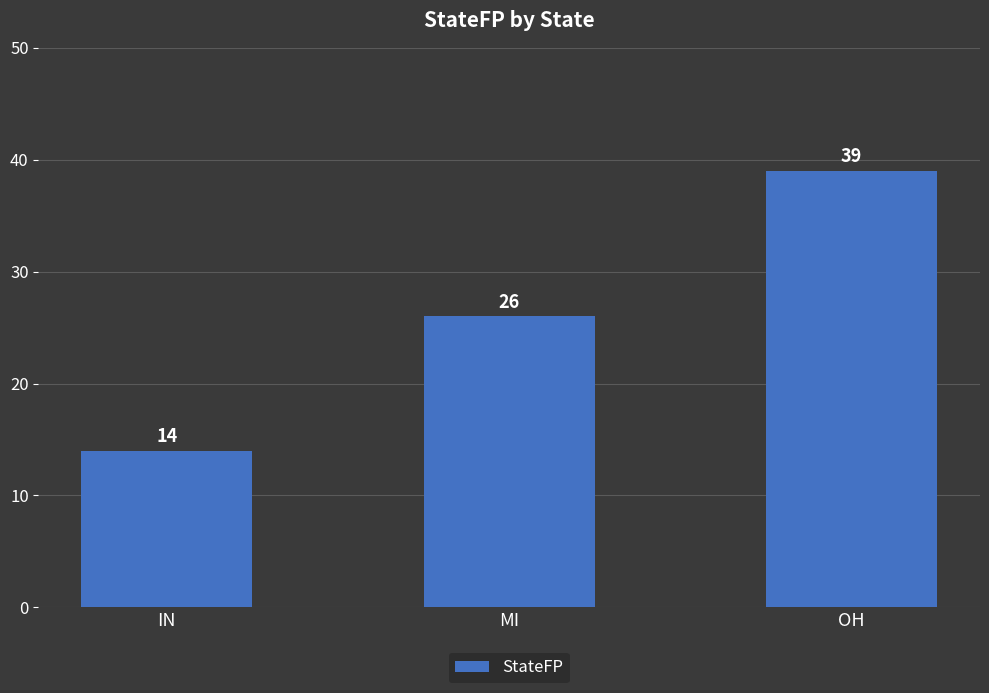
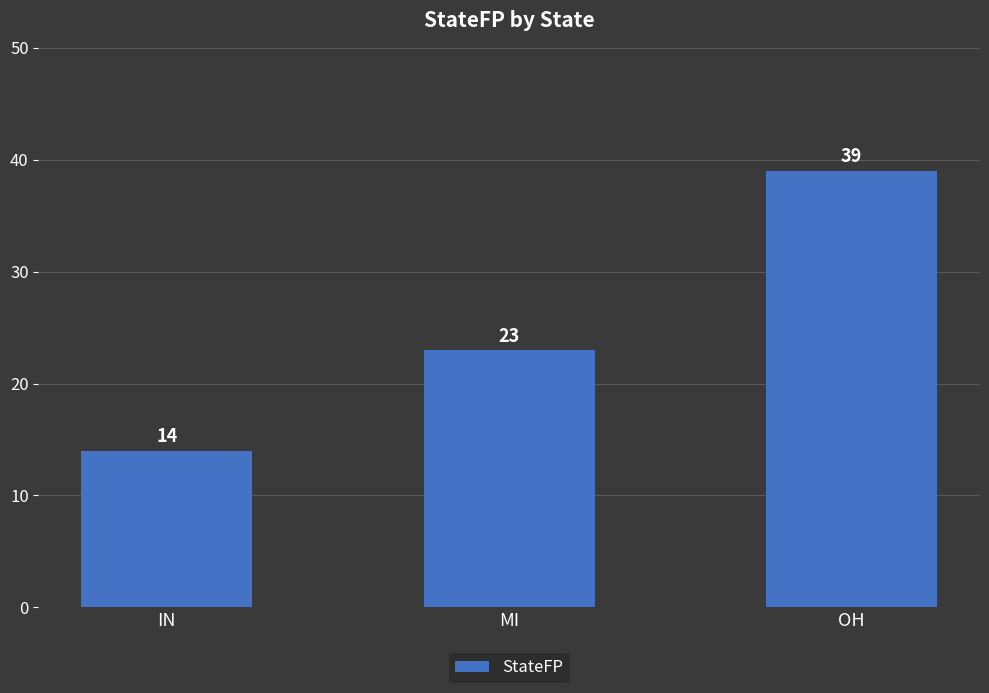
MI: 26 -> 23
